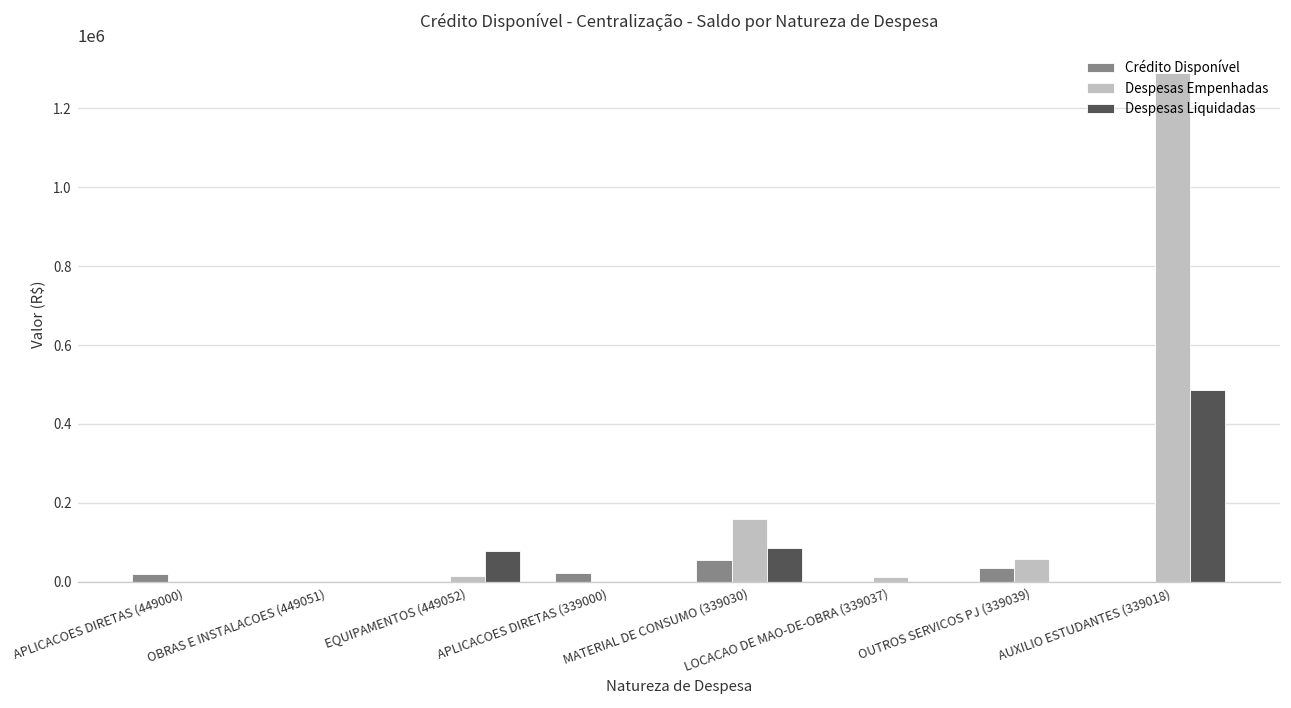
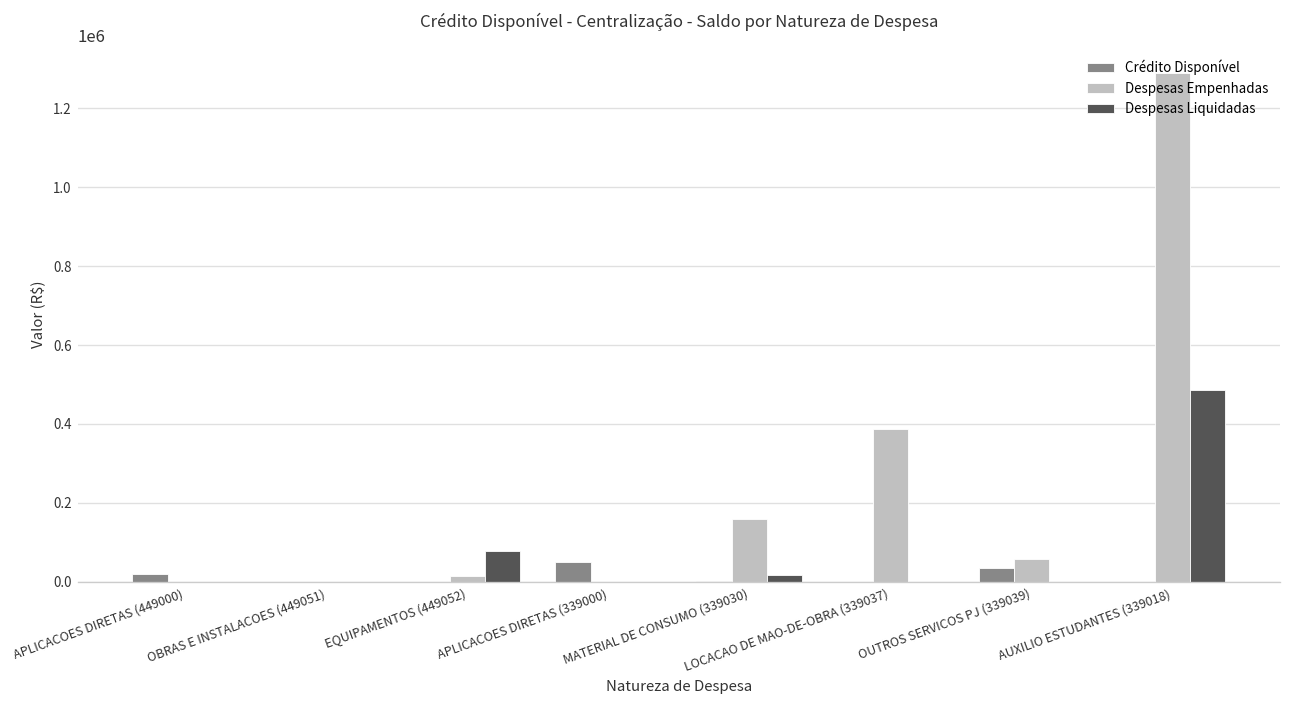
Crédito Disponível, APLICACOES DIRETAS (339000): 20000 -> 50000
Crédito Disponível, MATERIAL DE CONSUMO (339030): 50000 -> 0
Despesas Liquidadas, MATERIAL DE CONSUMO (339030): 80000 -> 20000
Despesas Empenhadas, LOCACAO DE MAO-DE-OBRA (339037): 10000 -> 390000
